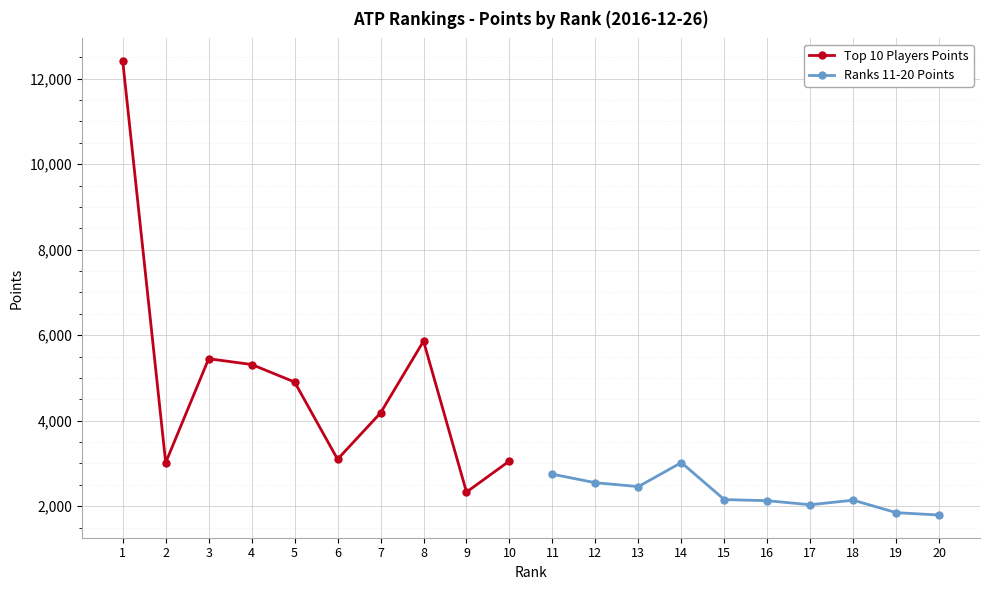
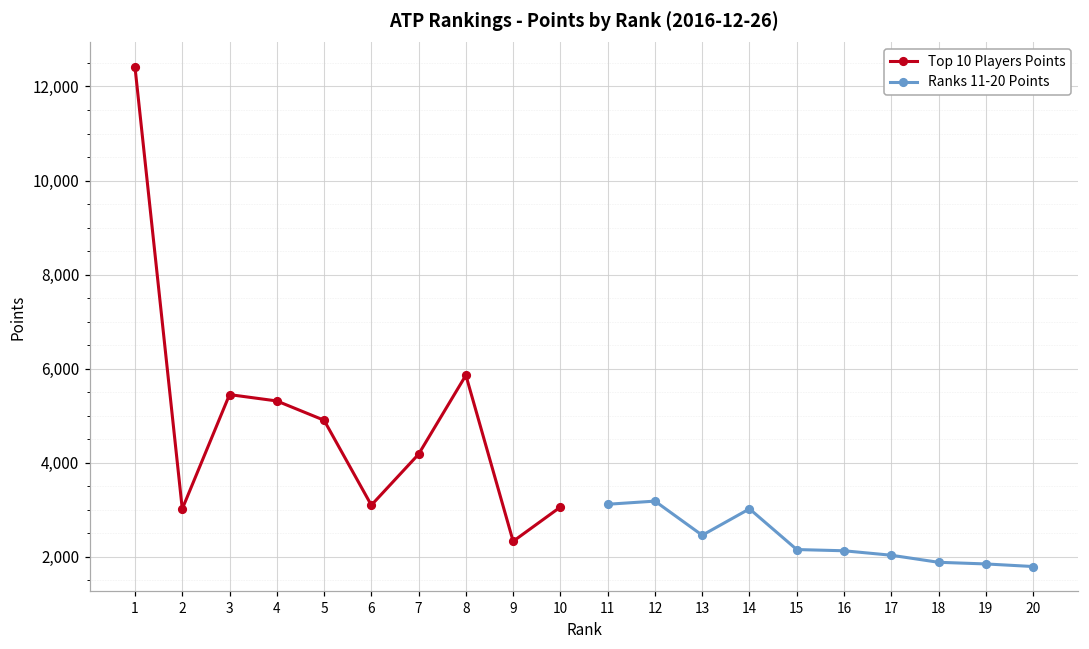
Ranks 11-20 Points, 11: 2,800 -> 3,100
Ranks 11-20 Points, 12: 2,600 -> 3,200
Ranks 11-20 Points, 18: 2,100 -> 1,900
